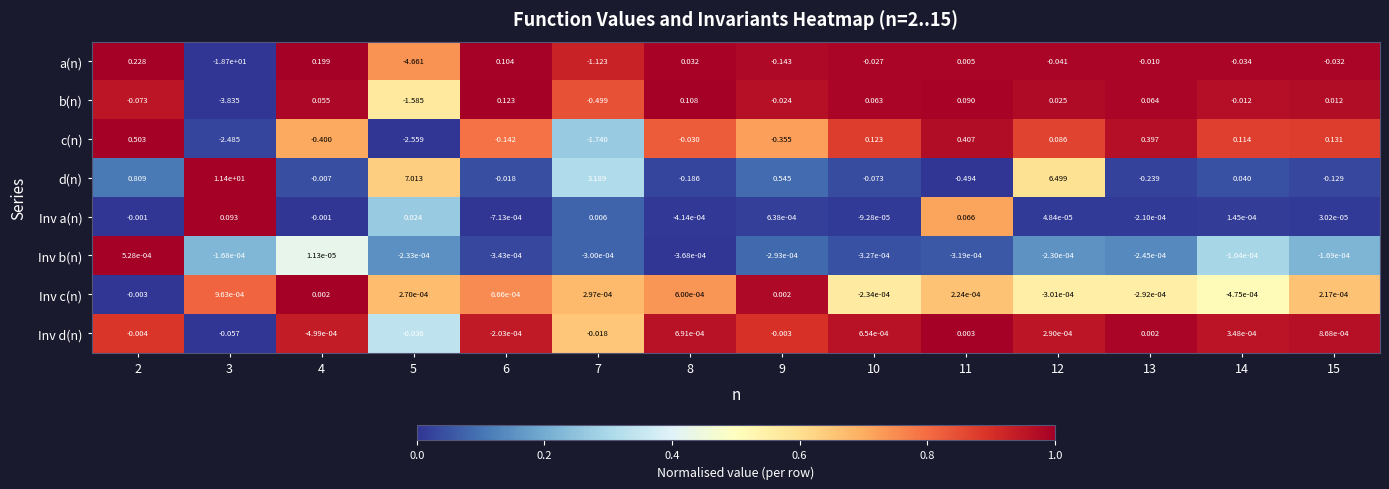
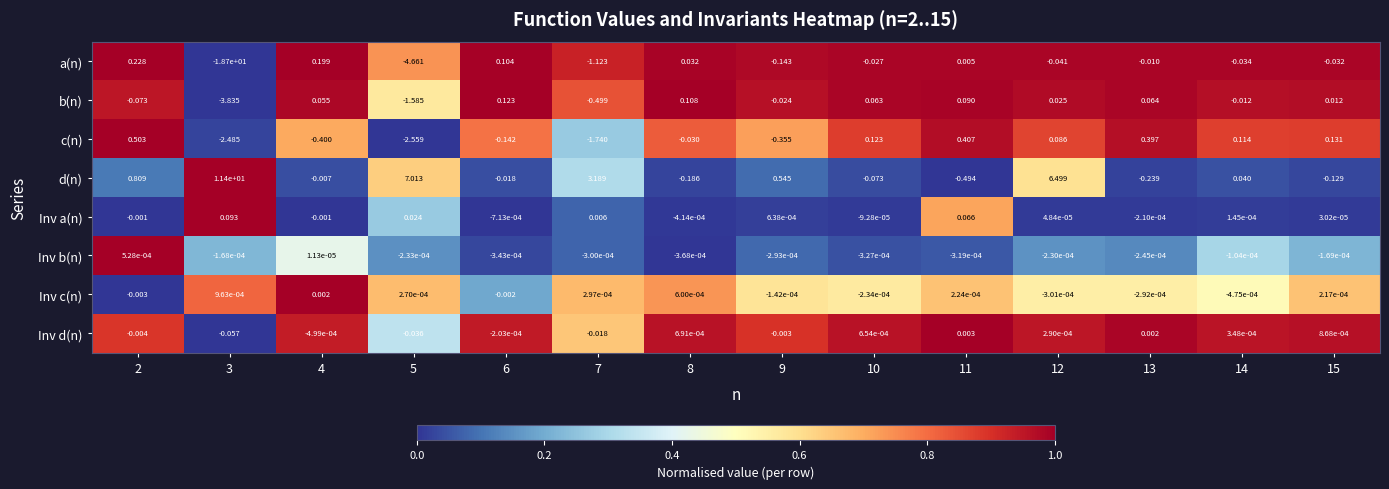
Inv c(n), 6: 6.66e-04 -> -0.002
Inv c(n), 9: 0.002 -> -1.42e-04
